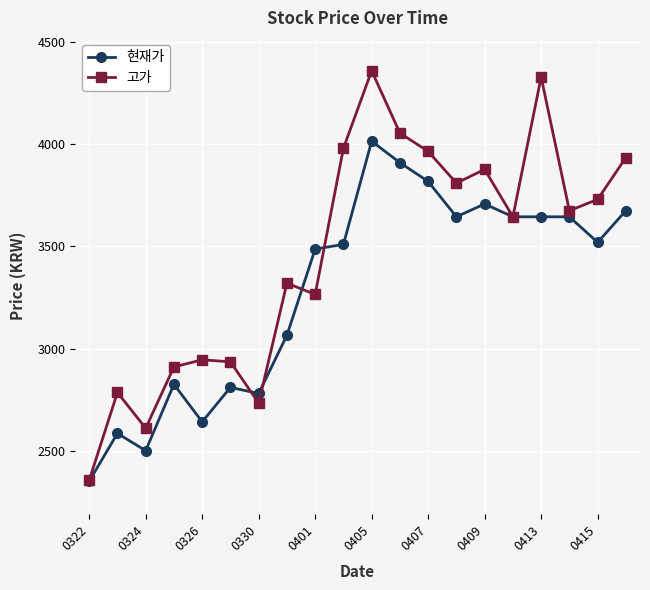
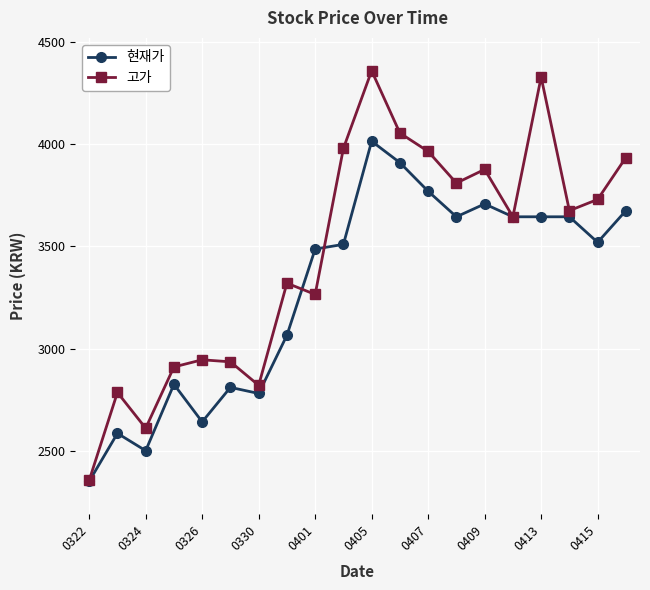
고가, 0330: 2730 -> 2820
현재가, 0407: 3820 -> 3770
